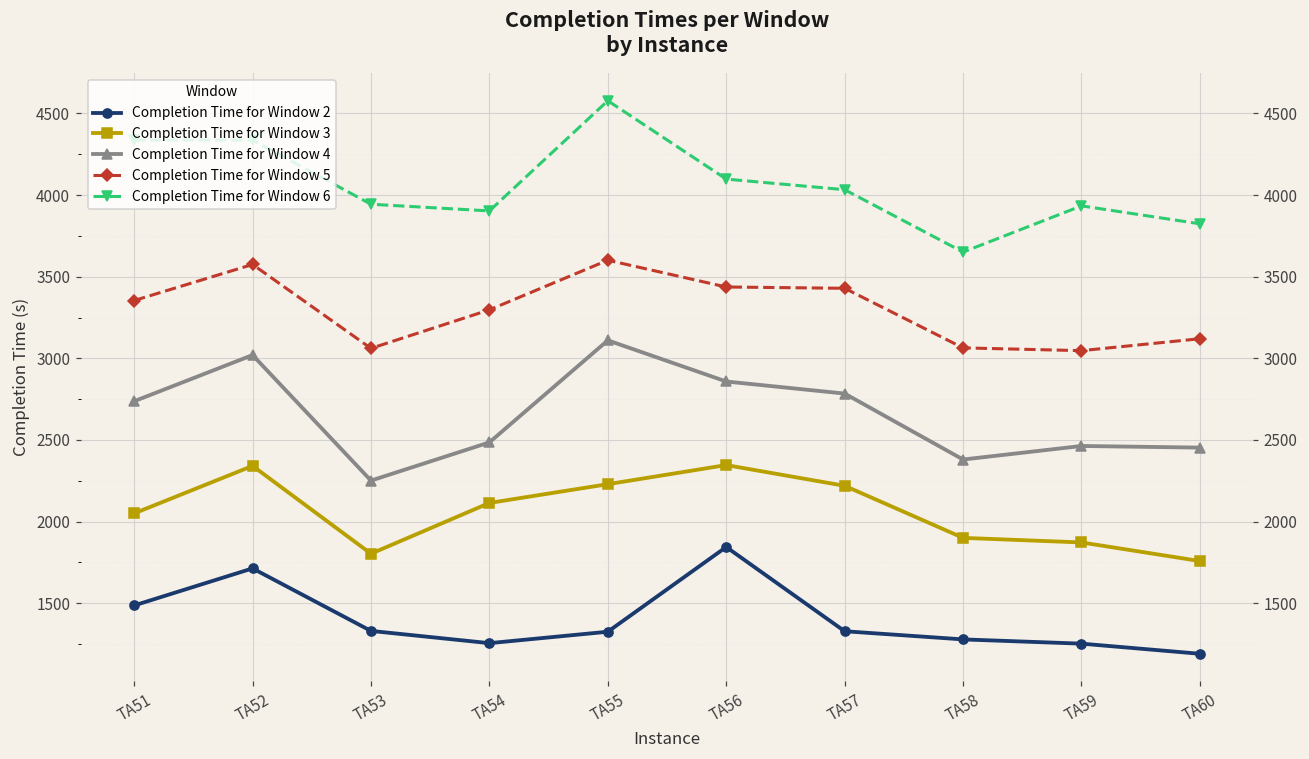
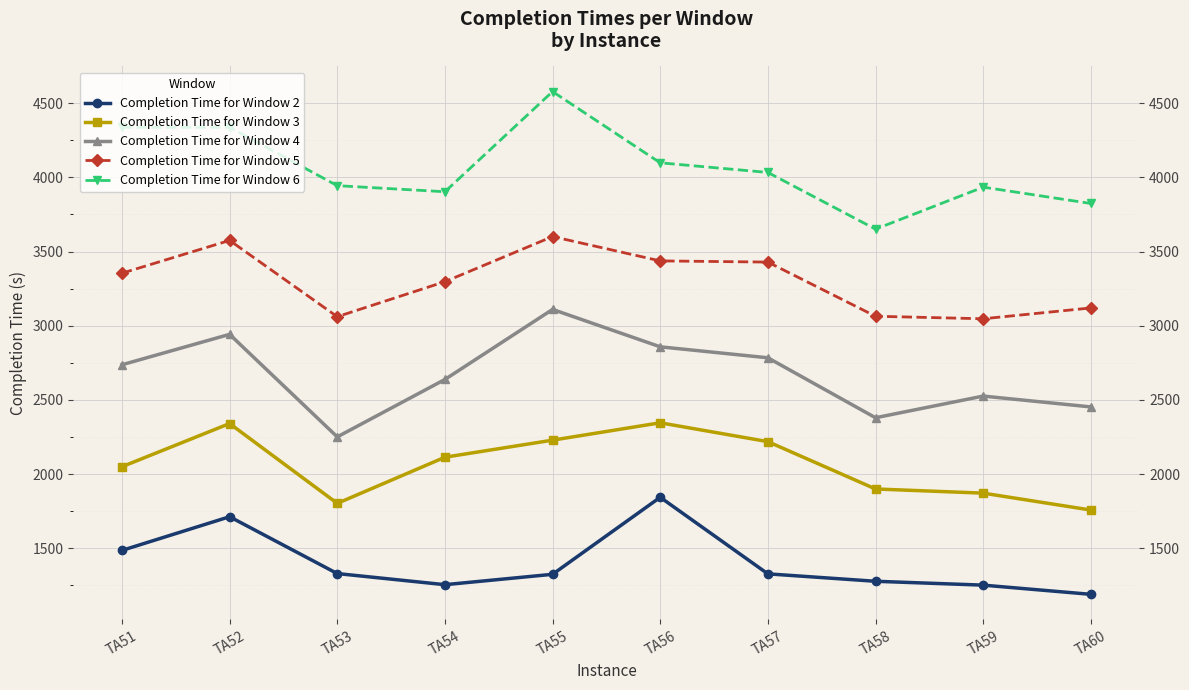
Completion Time for Window 4, TA52: 3020 -> 2940
Completion Time for Window 4, TA54: 2490 -> 2640
Completion Time for Window 4, TA59: 2460 -> 2530
